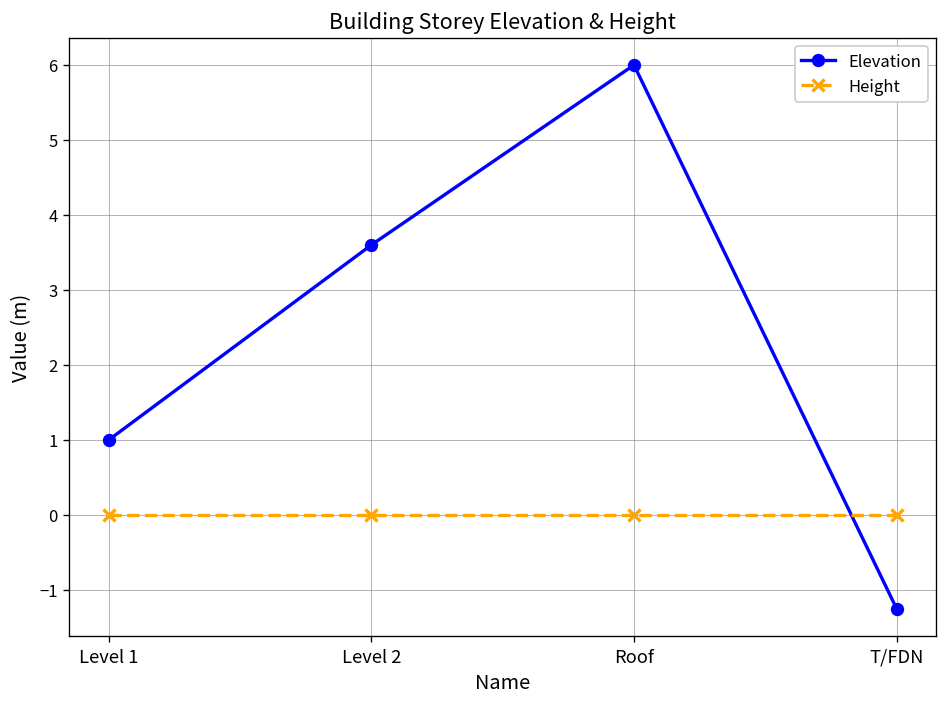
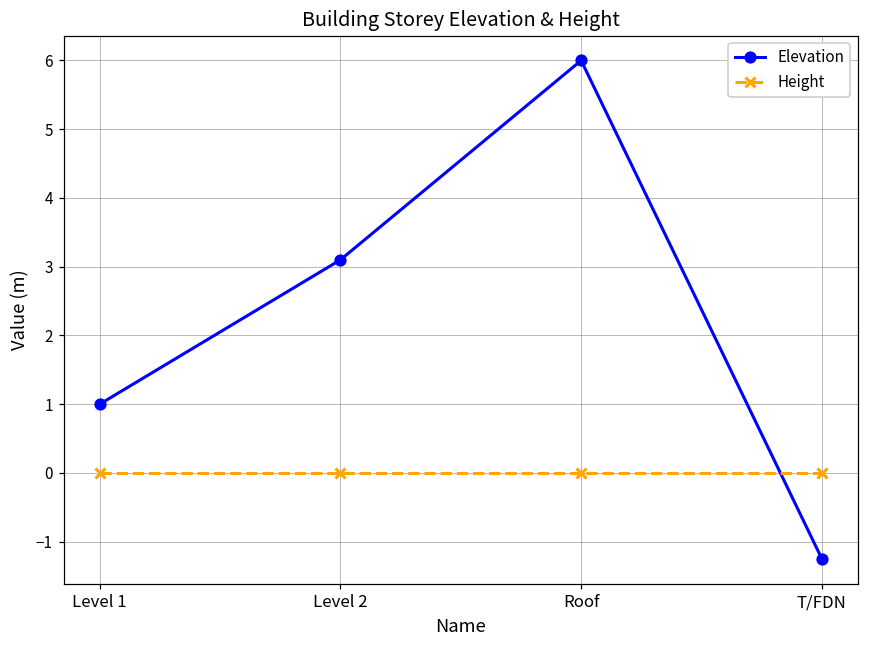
Elevation, Level 2: 3.6 -> 3.1
